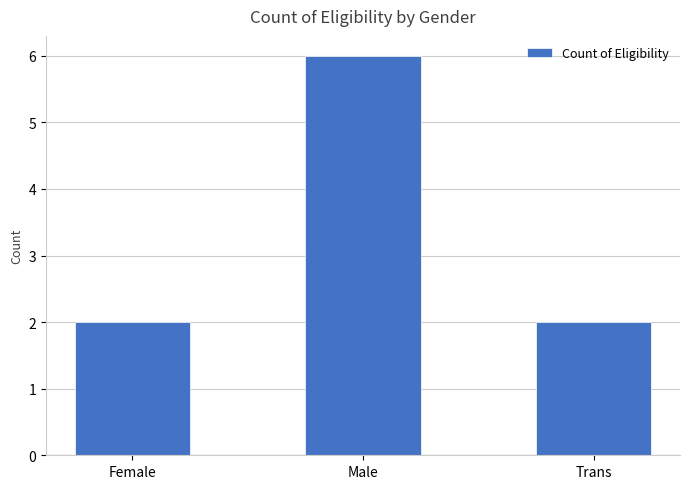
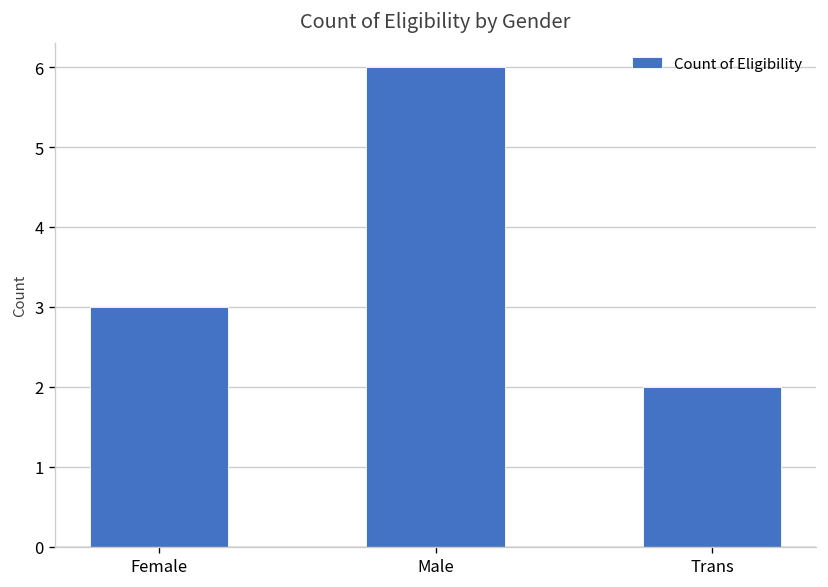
Female: 2 -> 3
